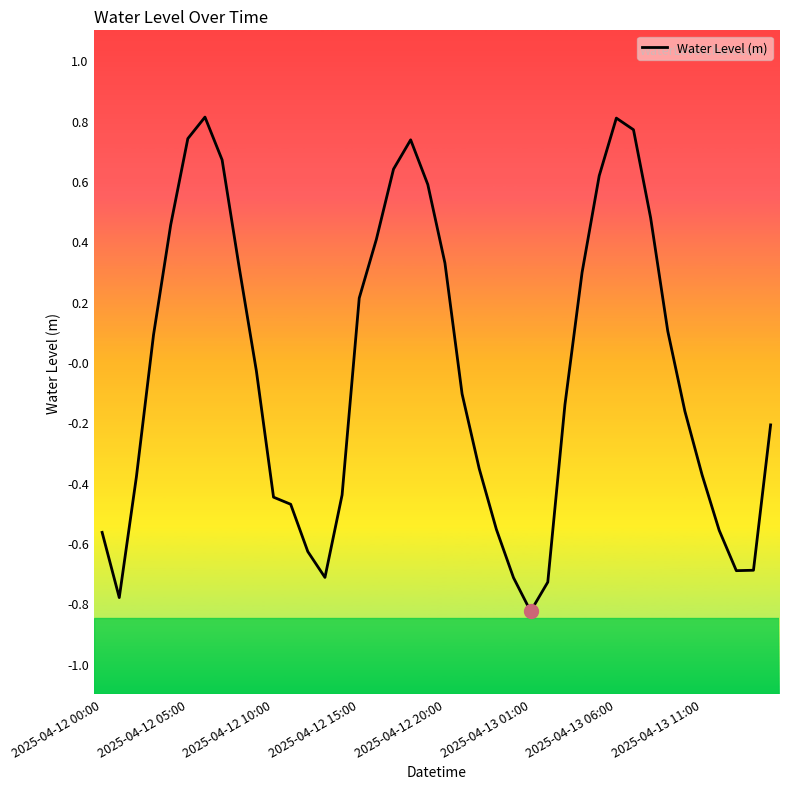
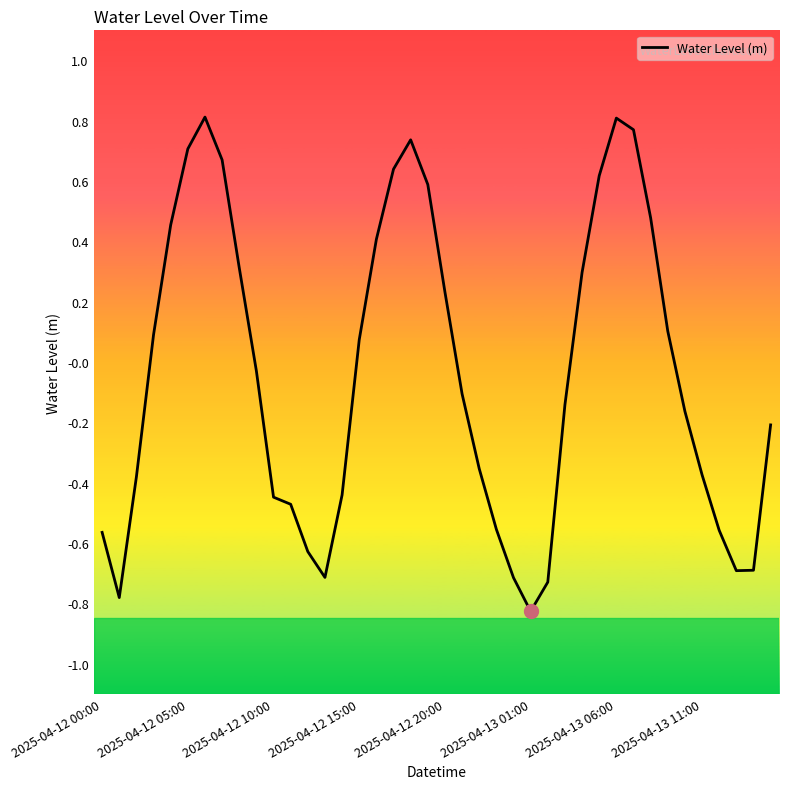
Water Level (m), 2025-04-12 05:00: 0.74 -> 0.71
Water Level (m), 2025-04-12 15:00: 0.21 -> 0.07
Water Level (m), 2025-04-12 20:00: 0.33 -> 0.23
